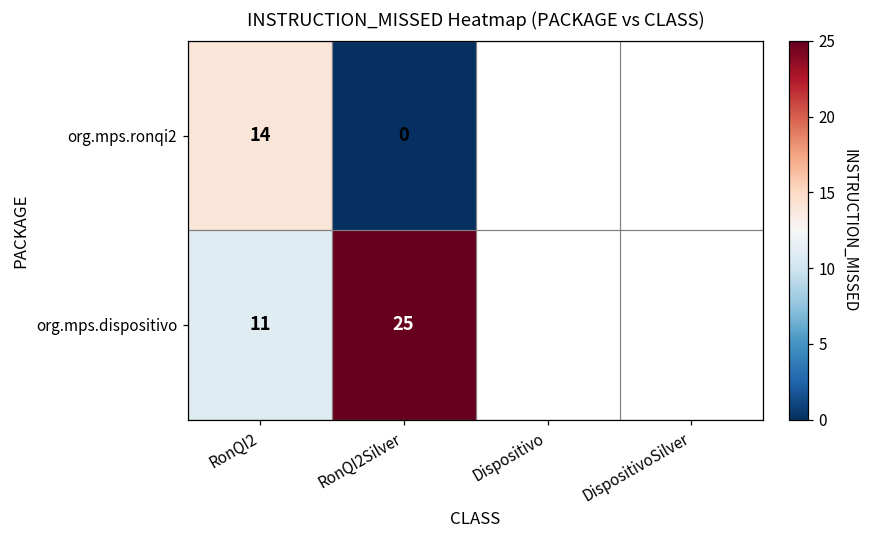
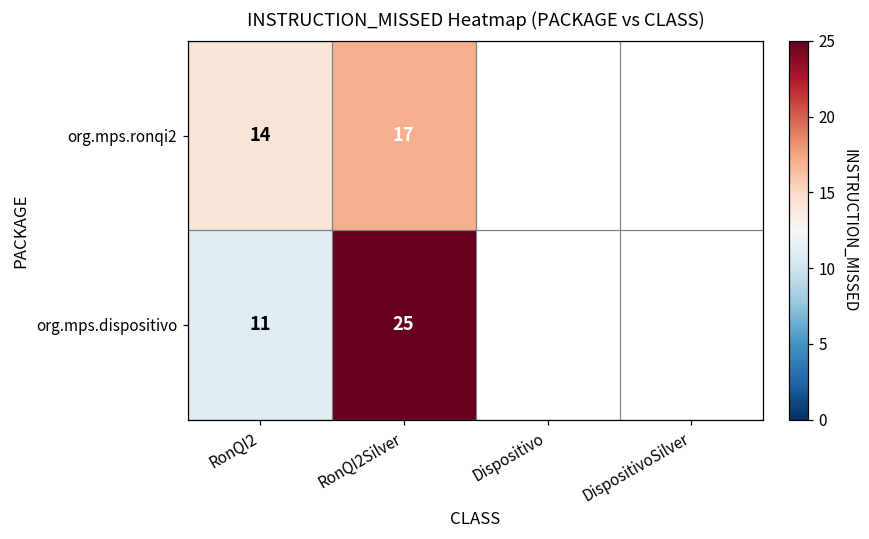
org.mps.ronqi2, RonQI2Silver: 0 -> 17
